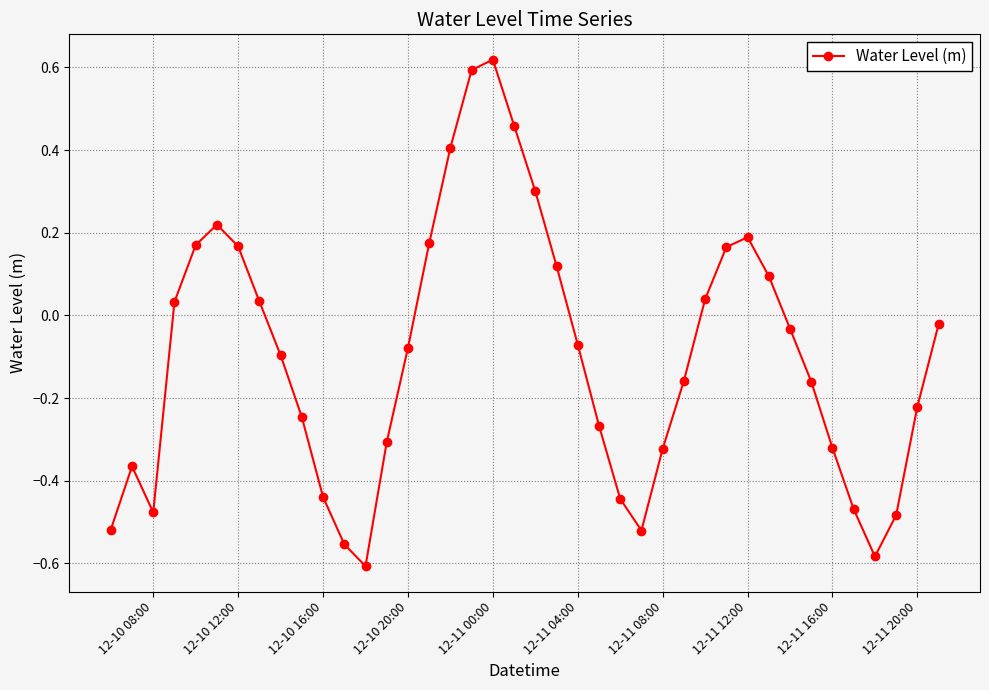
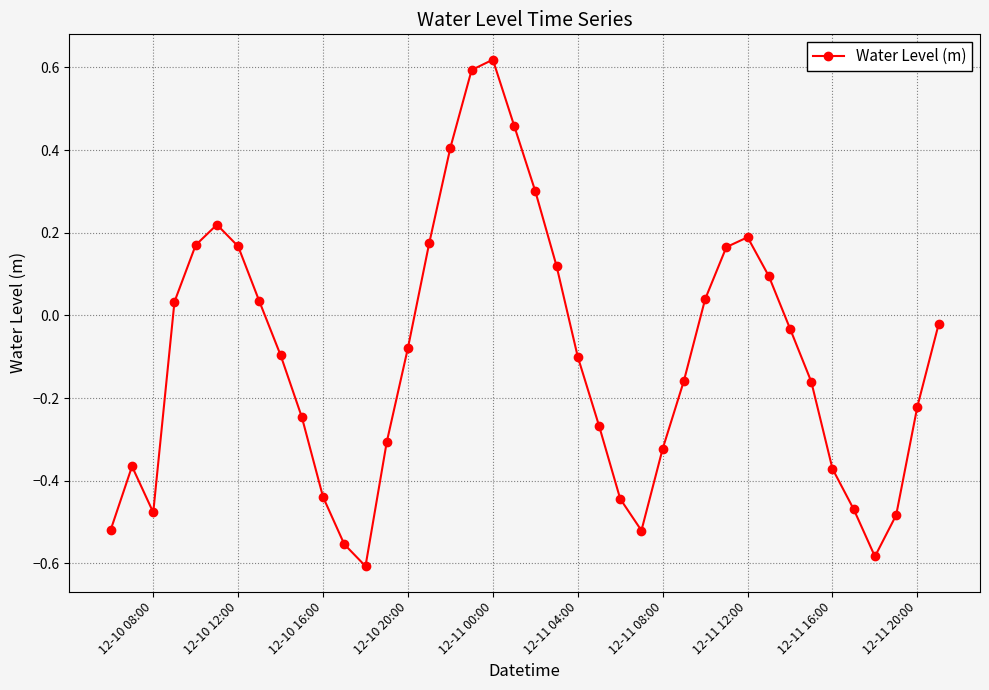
12-11 04:00: -0.07 -> -0.10
12-11 16:00: -0.32 -> -0.37
